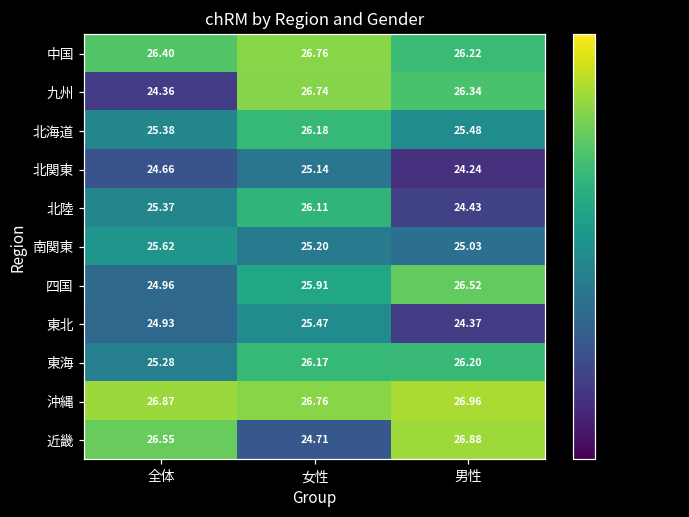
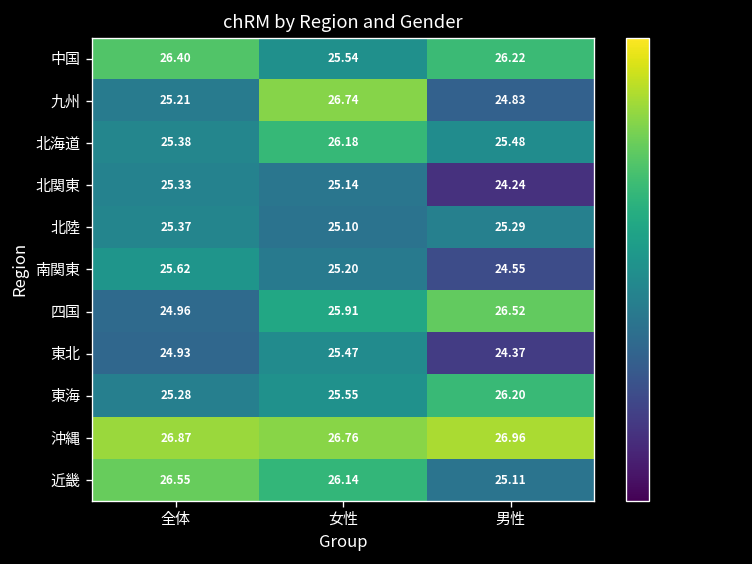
中国, 女性: 26.76 -> 25.54
九州, 全体: 24.36 -> 25.21
九州, 男性: 26.34 -> 24.83
北関東, 全体: 24.66 -> 25.33
北陸, 女性: 26.11 -> 25.10
北陸, 男性: 24.43 -> 25.29
南関東, 男性: 25.03 -> 24.55
東海, 女性: 26.17 -> 25.55
近畿, 女性: 24.71 -> 26.14
近畿, 男性: 26.88 -> 25.11
